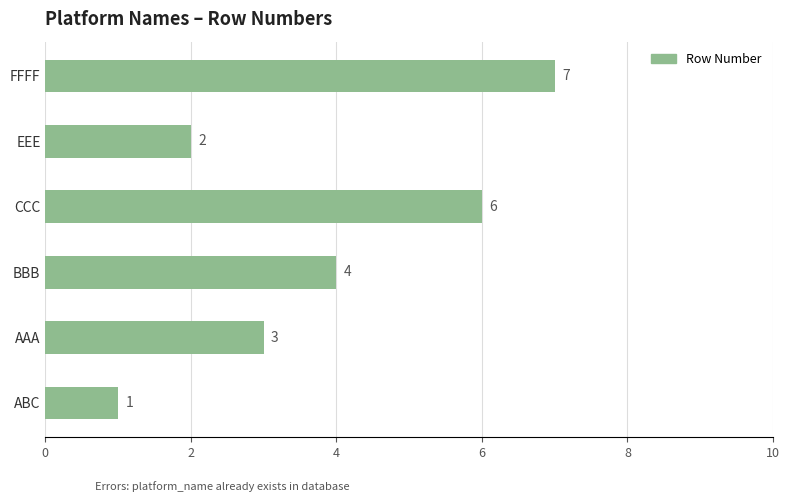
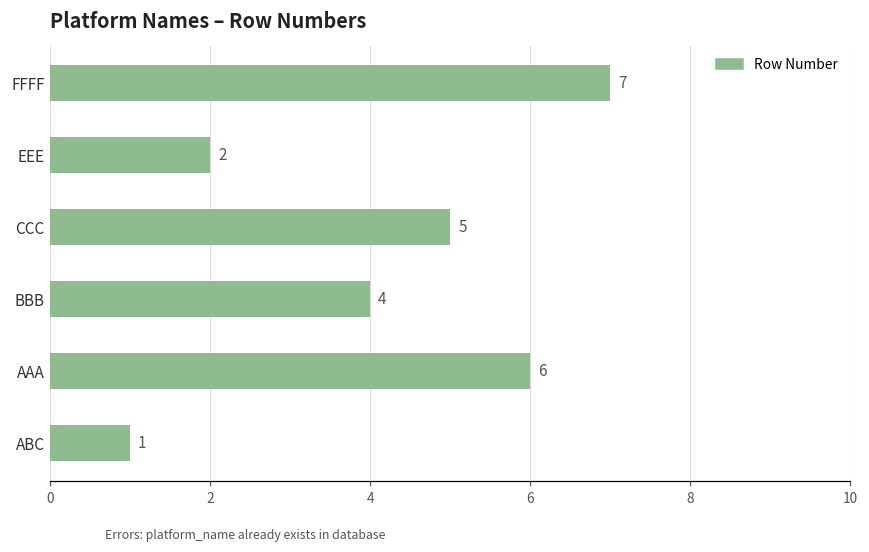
CCC: 6 -> 5
AAA: 3 -> 6
